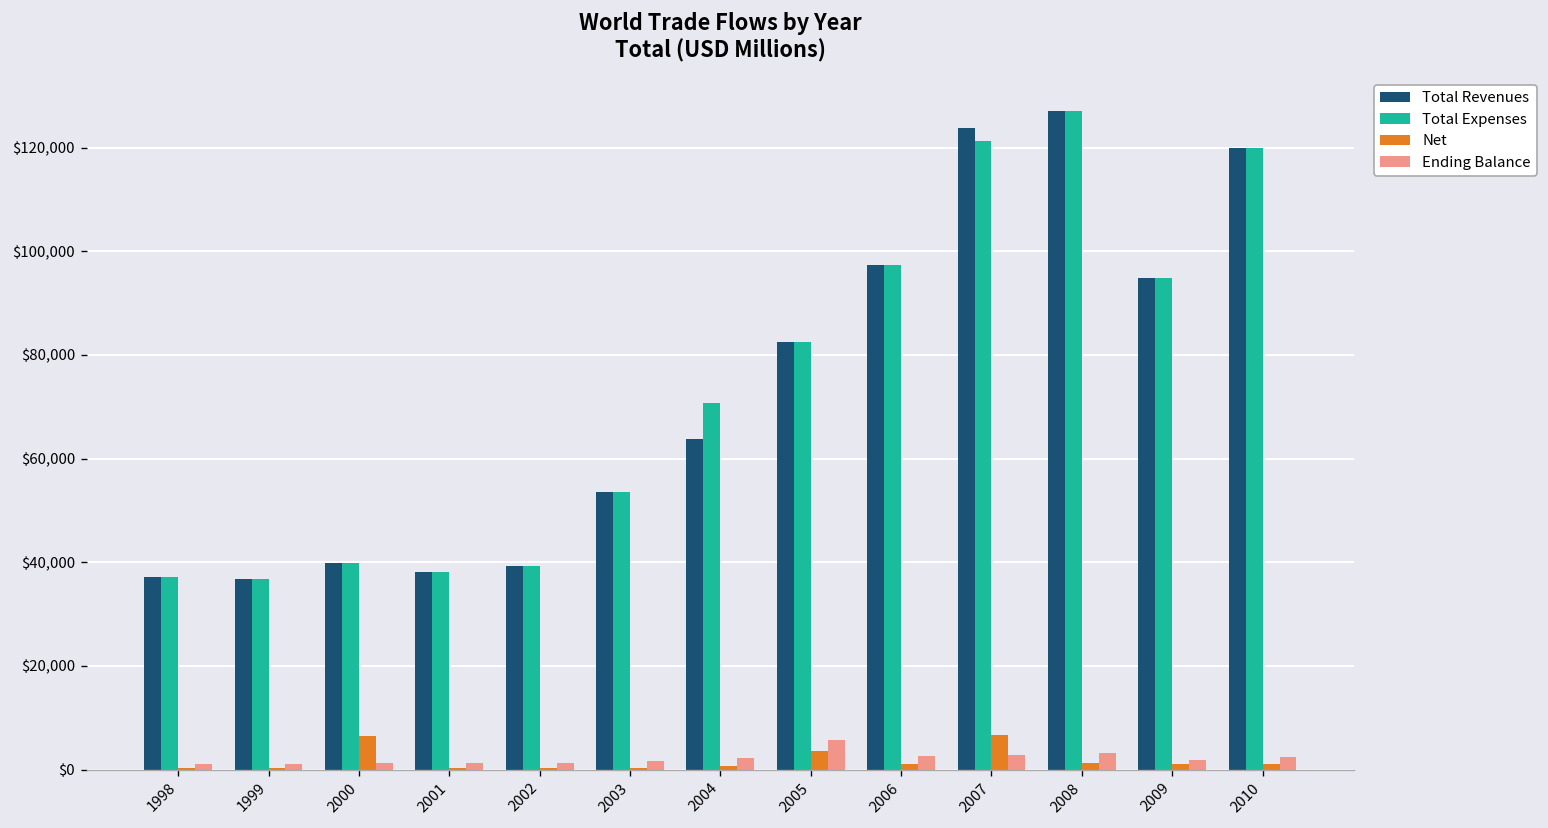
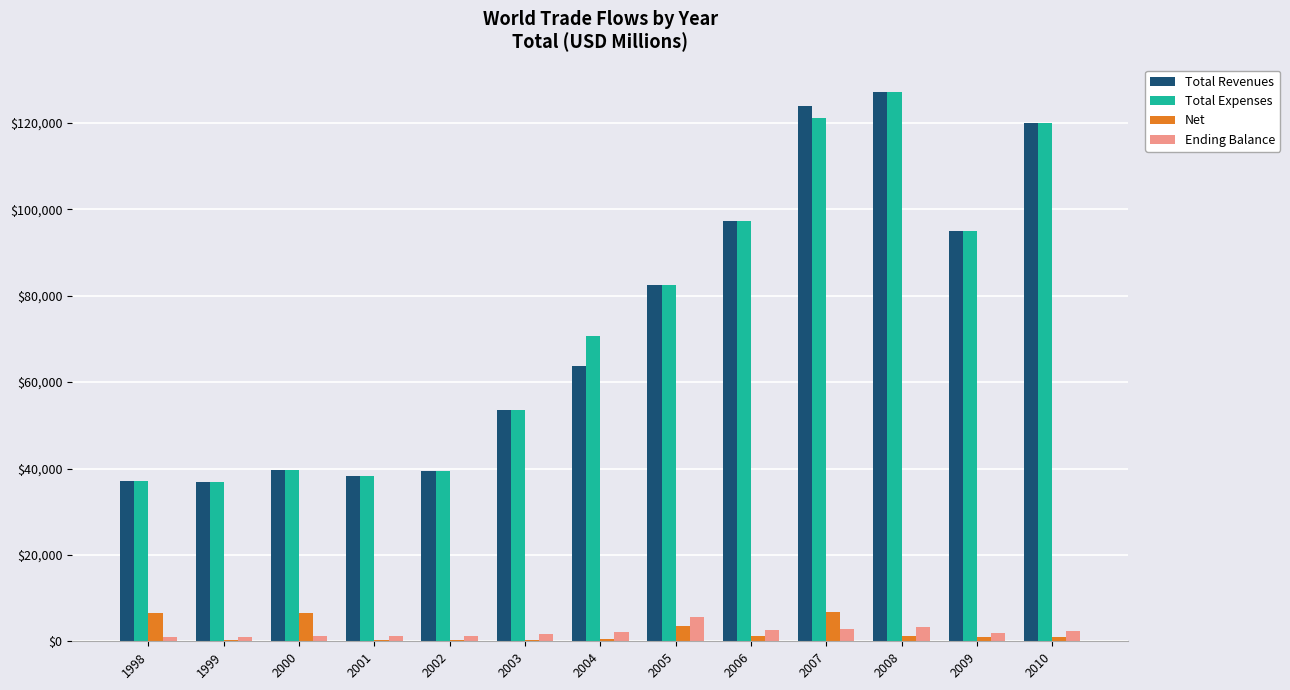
Net, 1998: $0 -> $7,000
